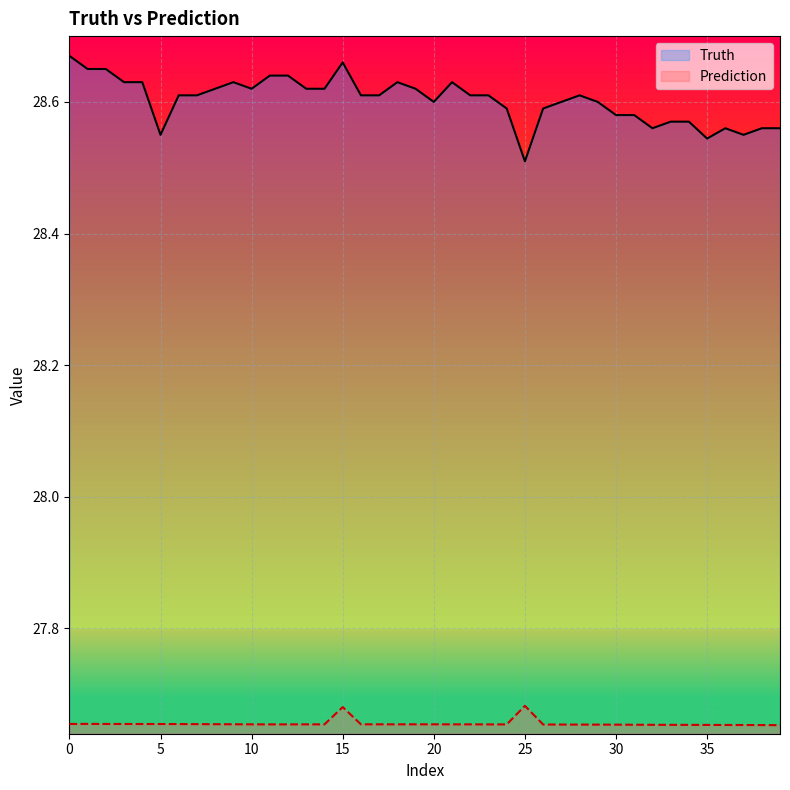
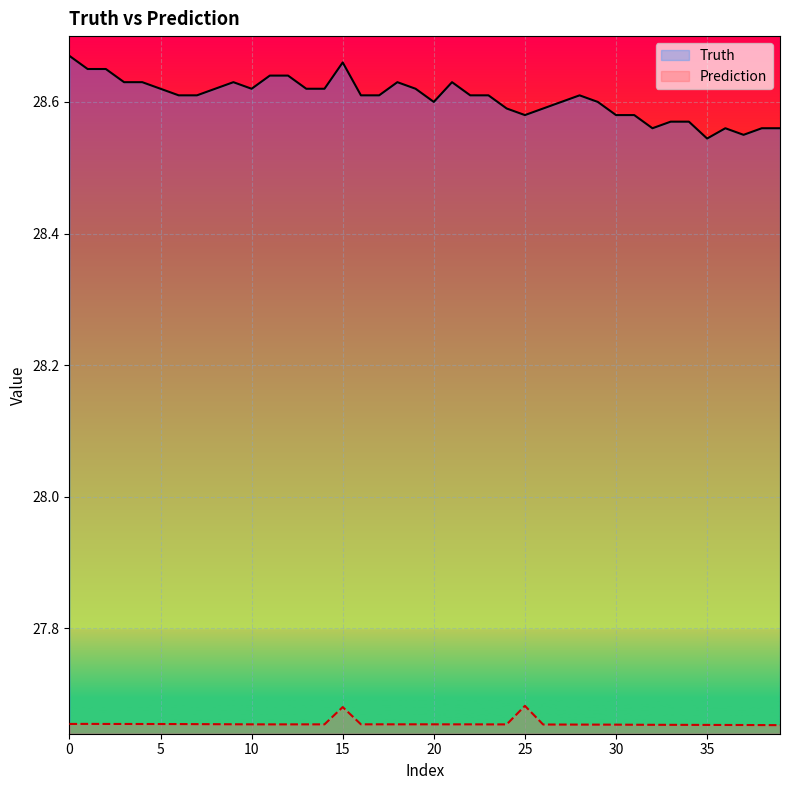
Truth, 5: 28.55 -> 28.62
Truth, 25: 28.51 -> 28.58
